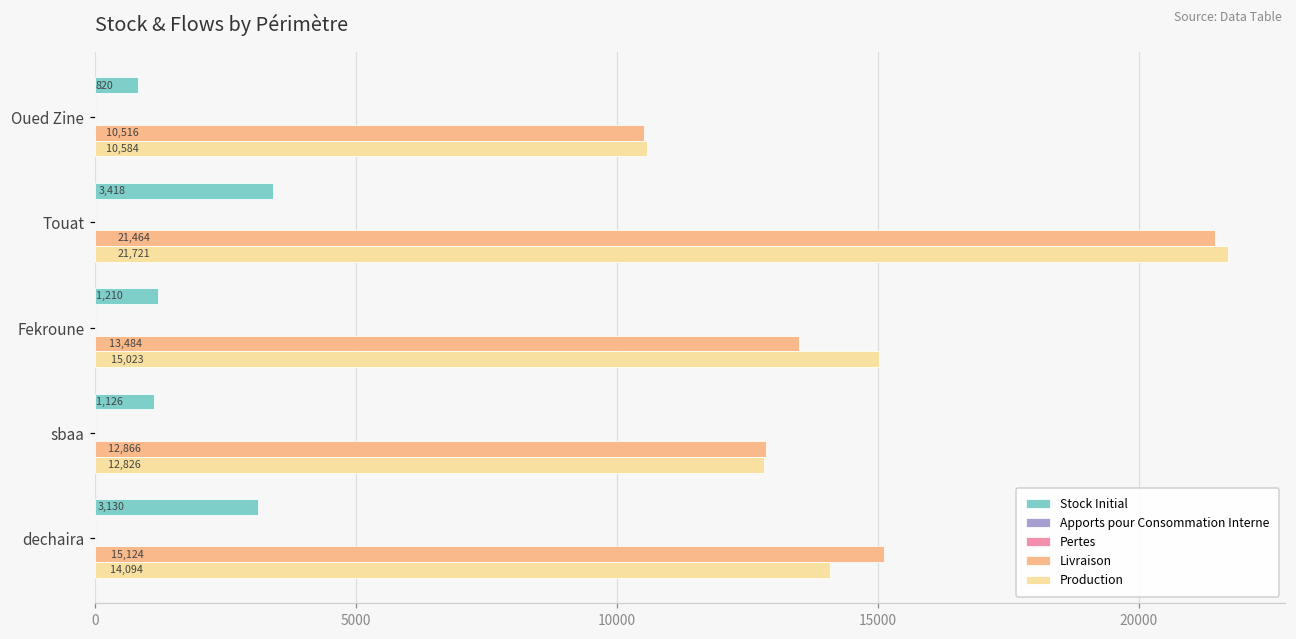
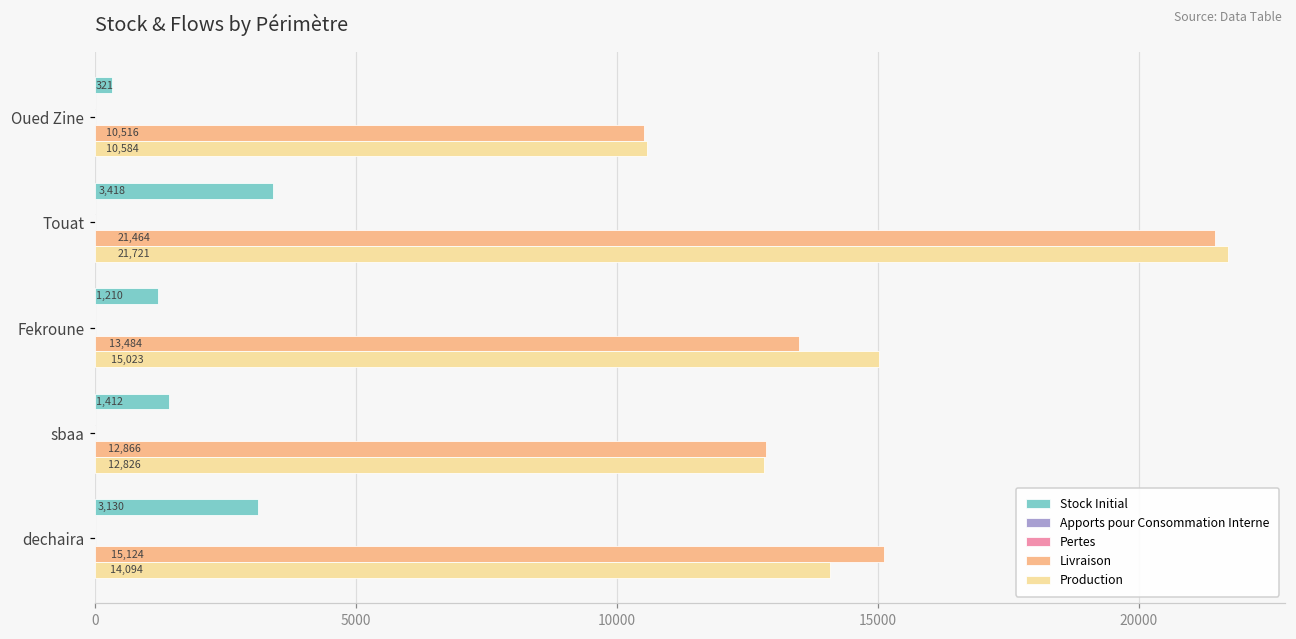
Stock Initial, Oued Zine: 820 -> 321
Stock Initial, sbaa: 1,126 -> 1,412
